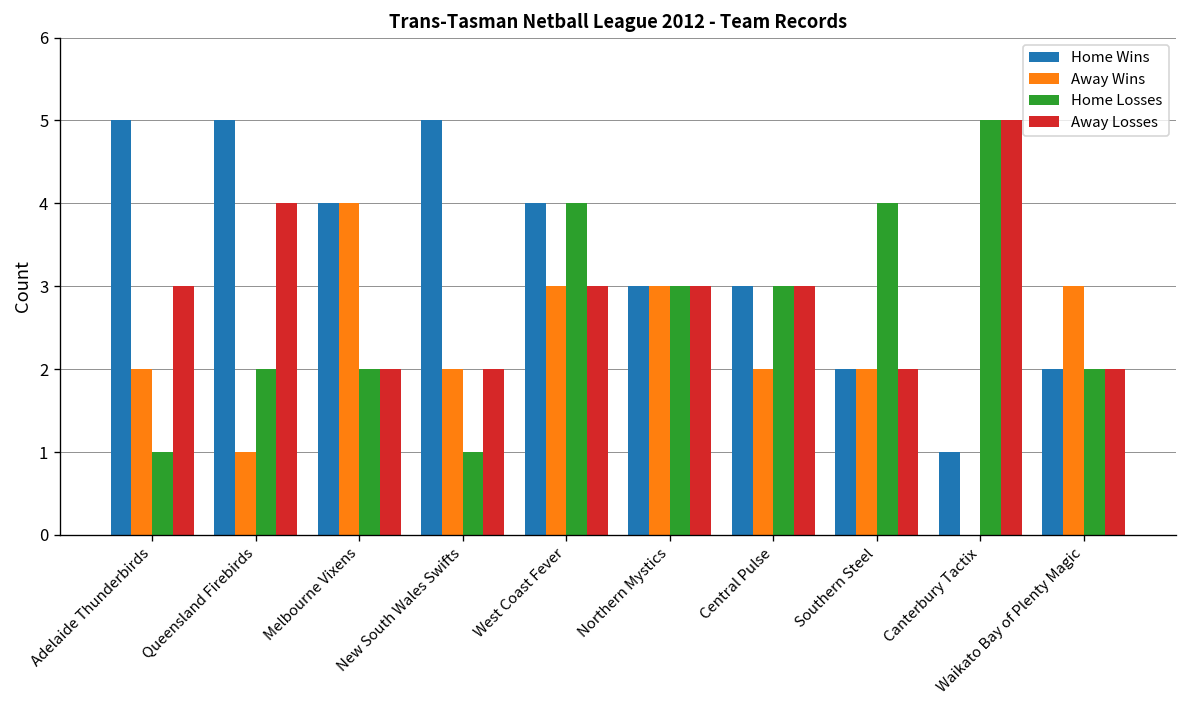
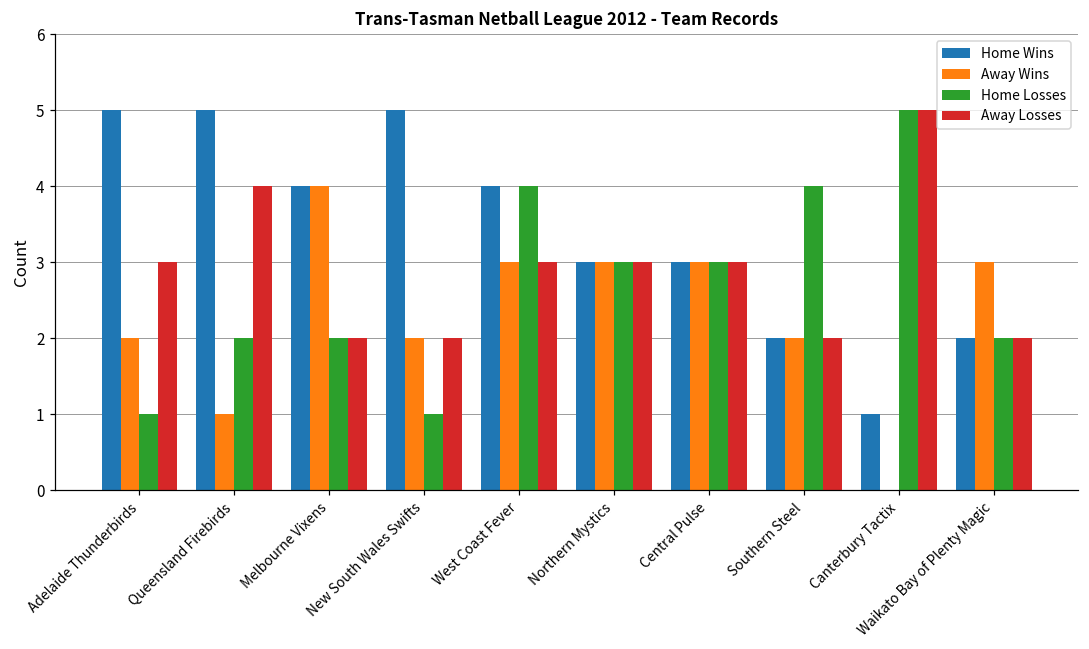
Away Wins, Central Pulse: 2 -> 3
